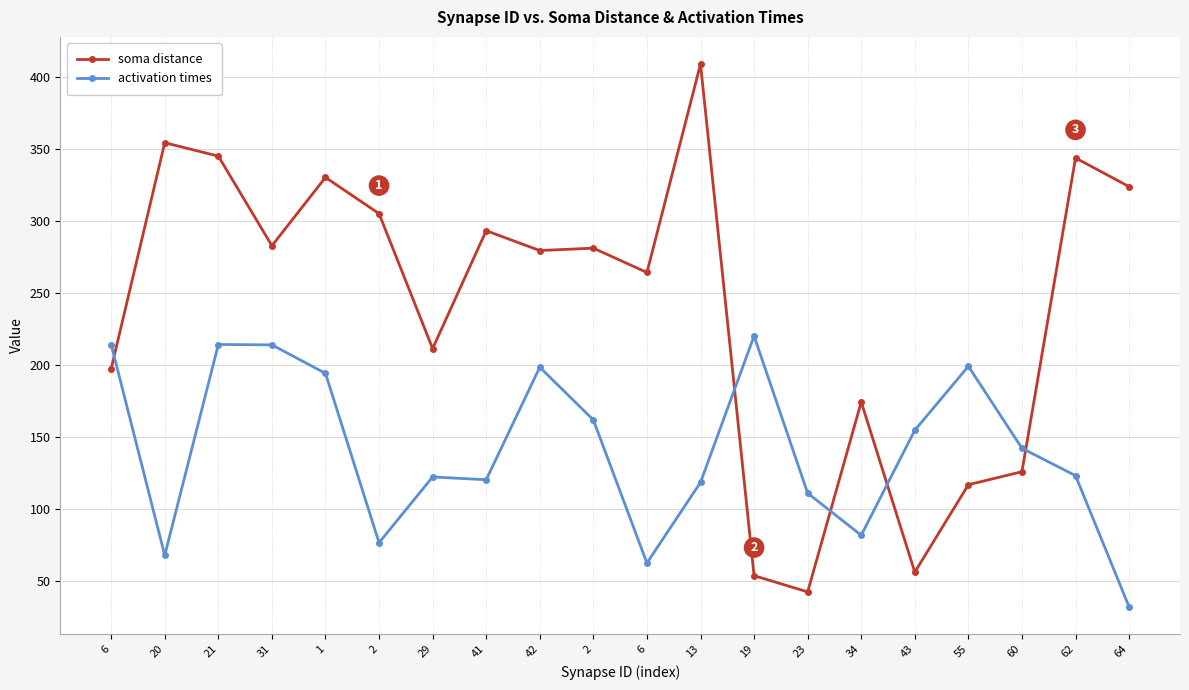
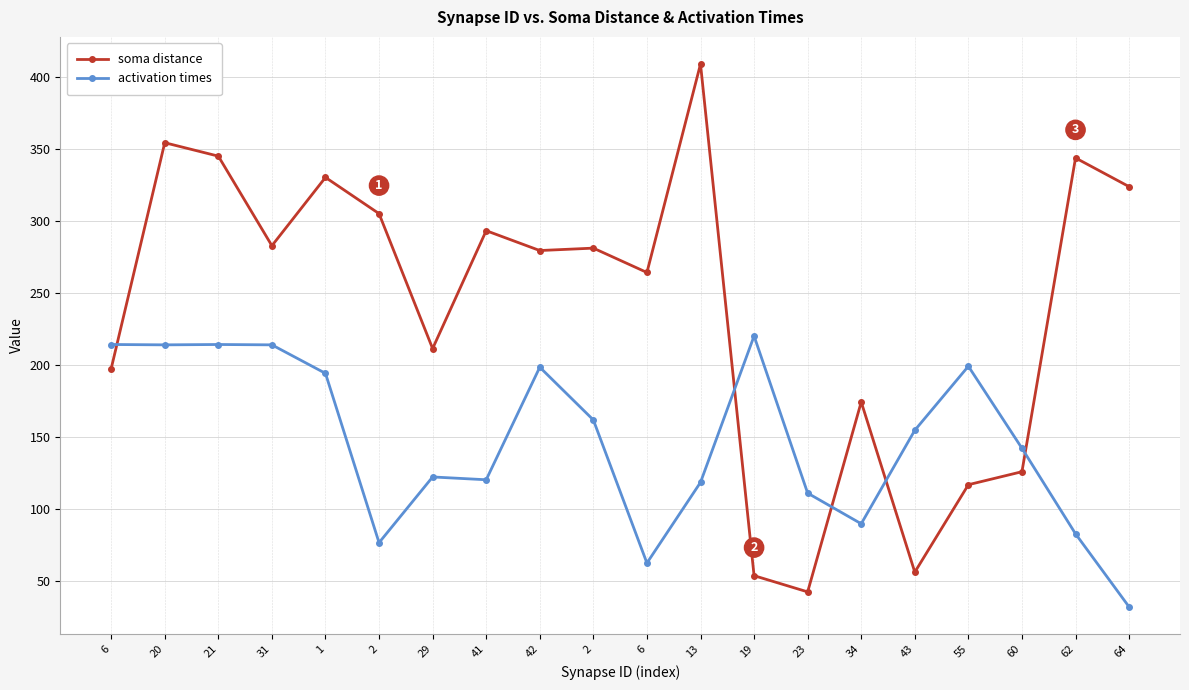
activation times, 20: 68 -> 214
activation times, 34: 82 -> 90
activation times, 62: 123 -> 83
